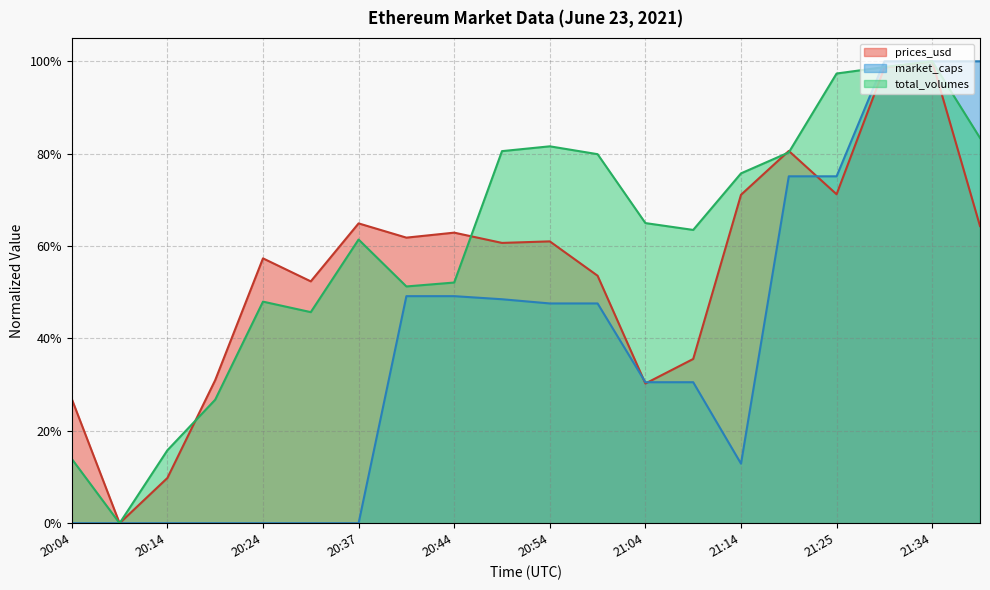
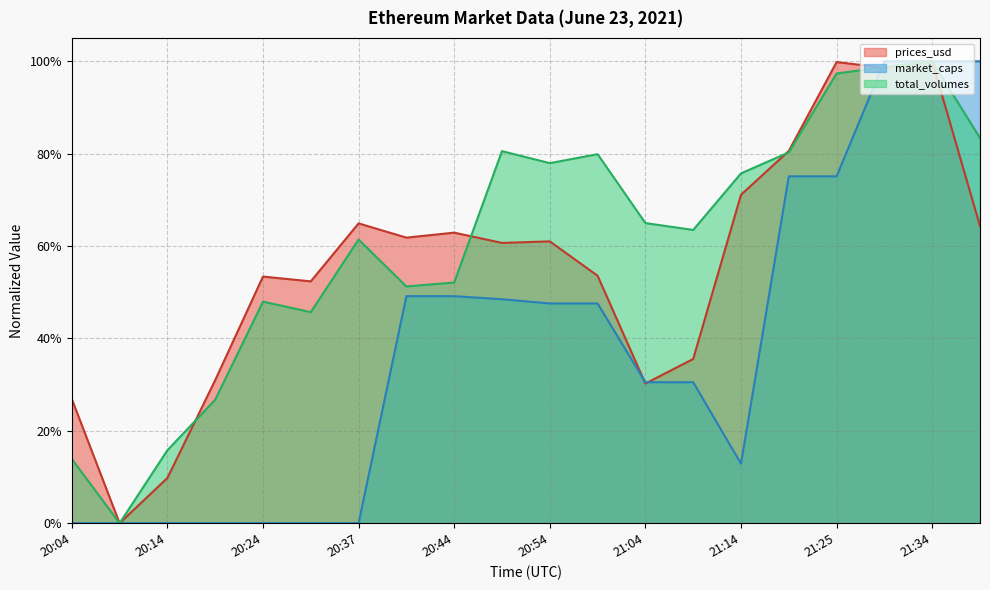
prices_usd, 20:24: 57% -> 53%
total_volumes, 20:54: 82% -> 78%
prices_usd, 21:25: 71% -> 100%
